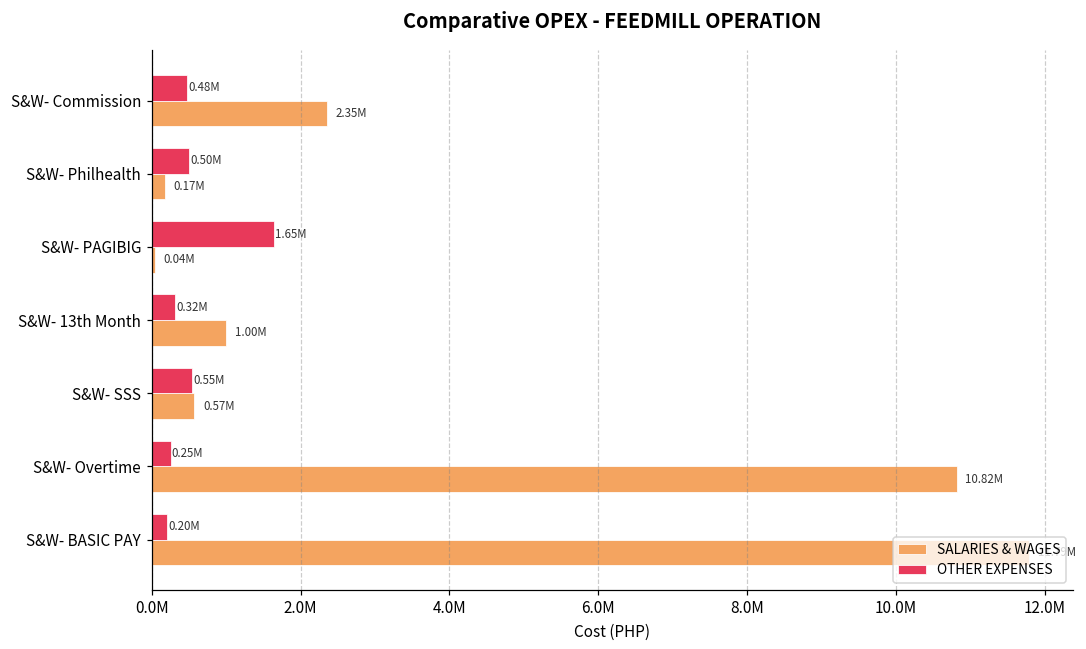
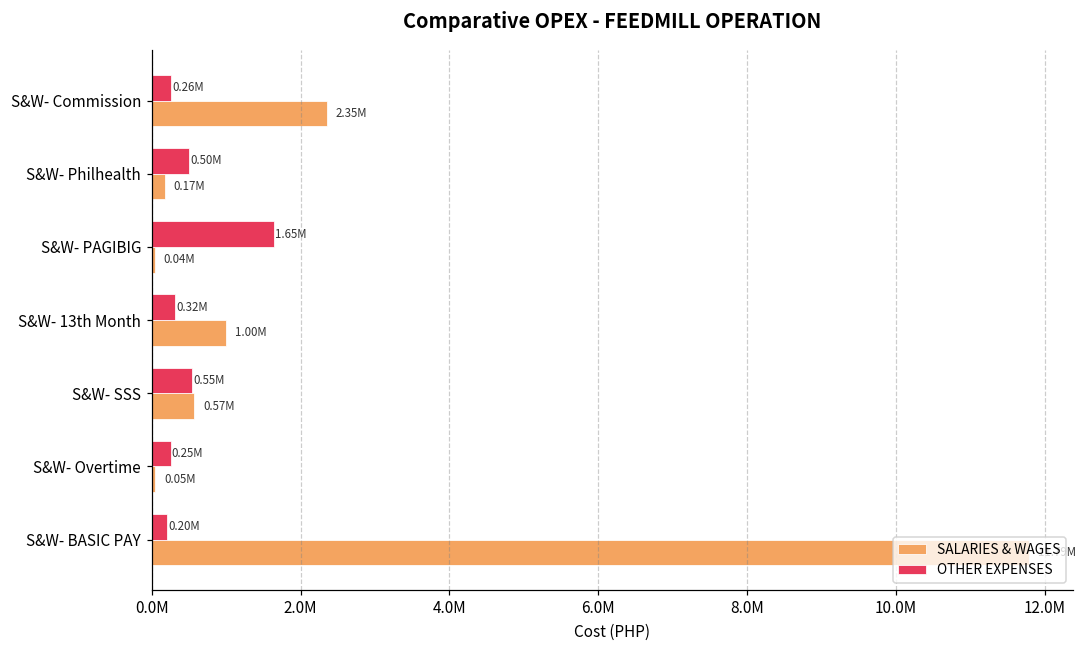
OTHER EXPENSES, S&W- Commission: 0.48M -> 0.26M
SALARIES & WAGES, S&W- Overtime: 10.82M -> 0.05M
